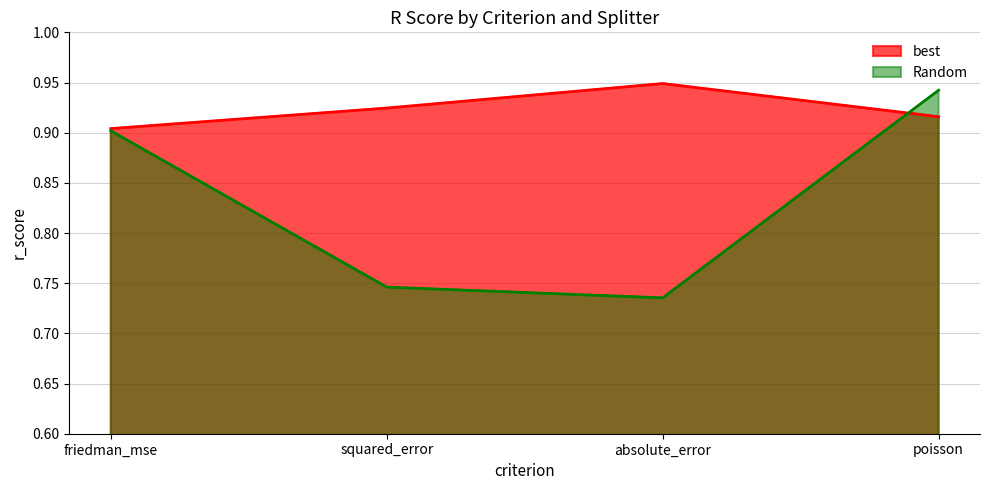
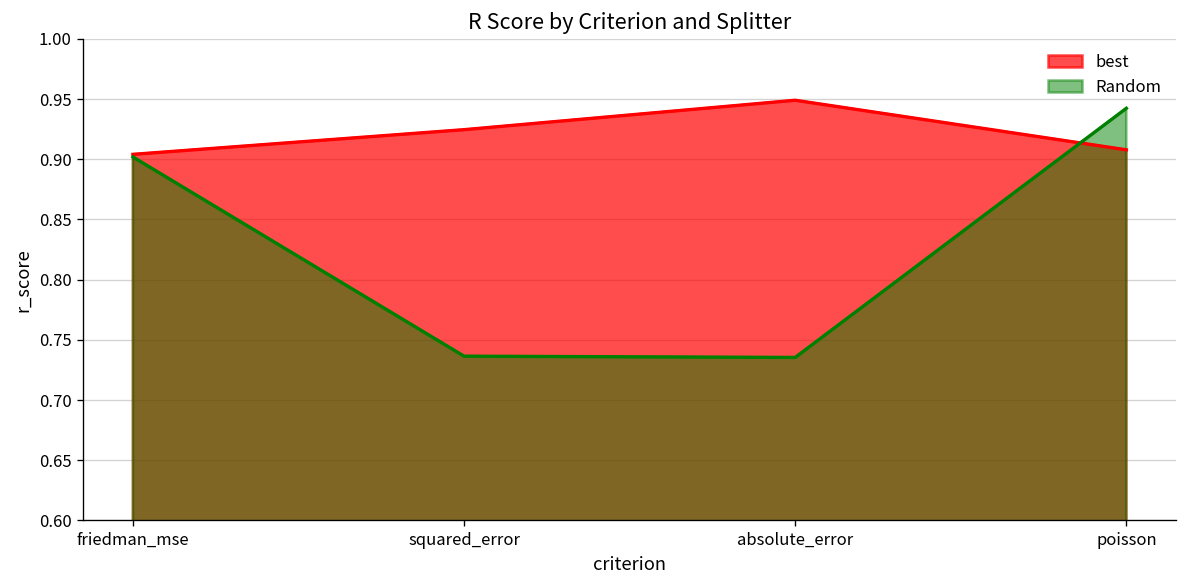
Random, squared_error: 0.746 -> 0.736
best, poisson: 0.916 -> 0.908
